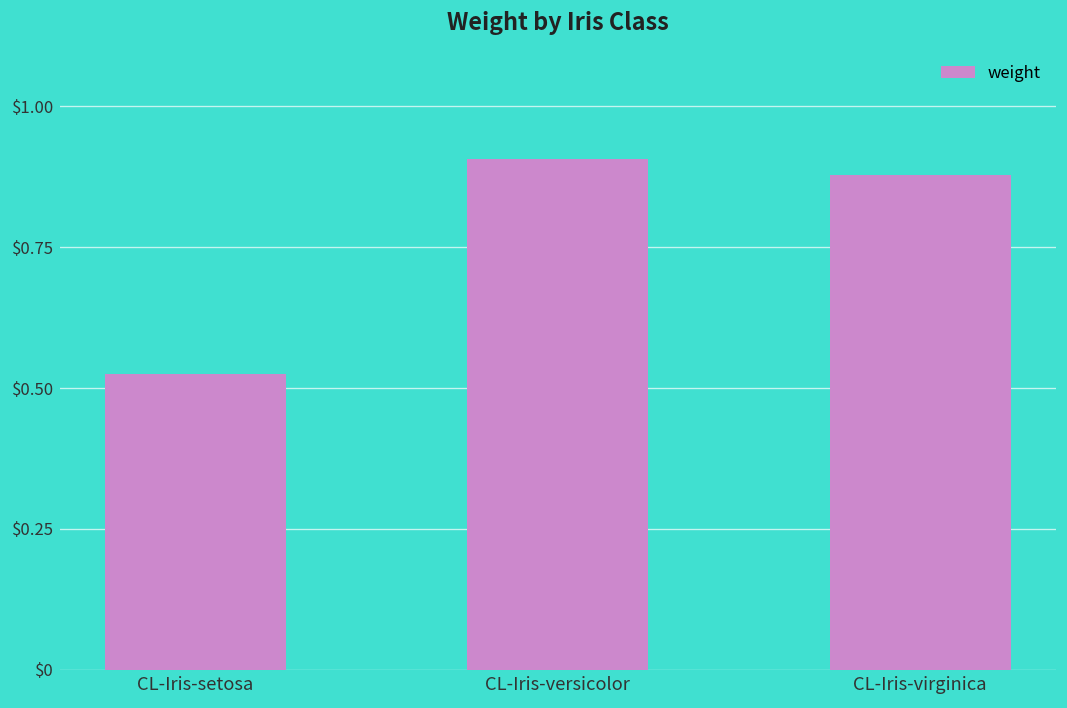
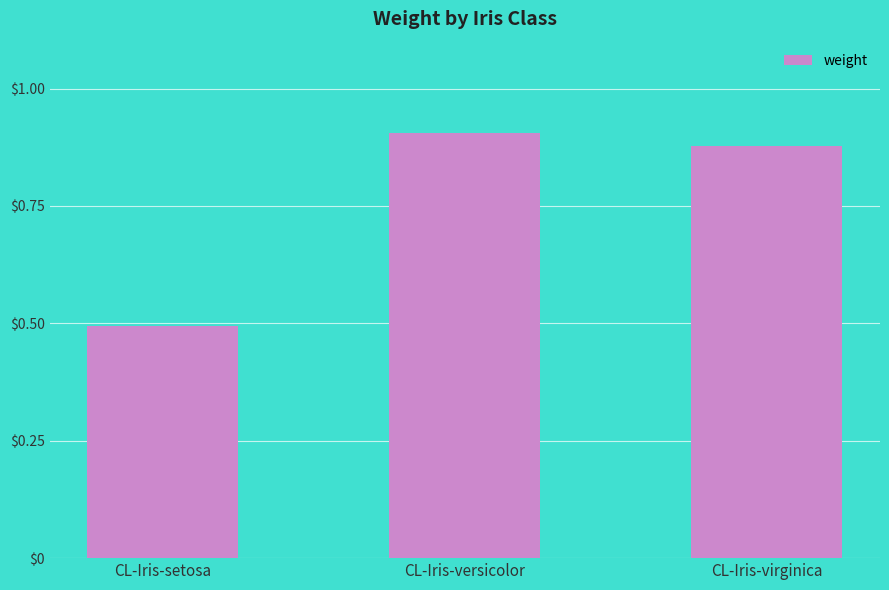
CL-Iris-setosa: $0.53 -> $0.50
